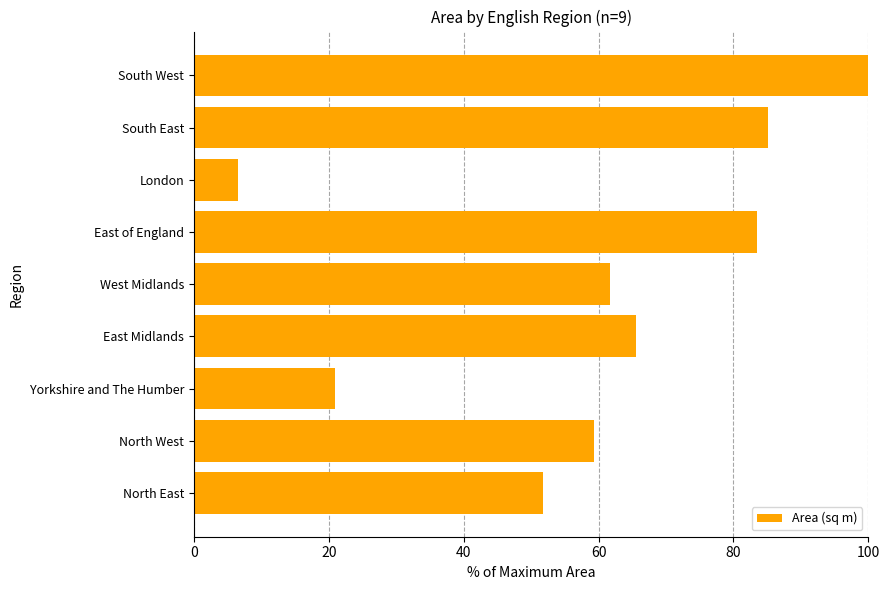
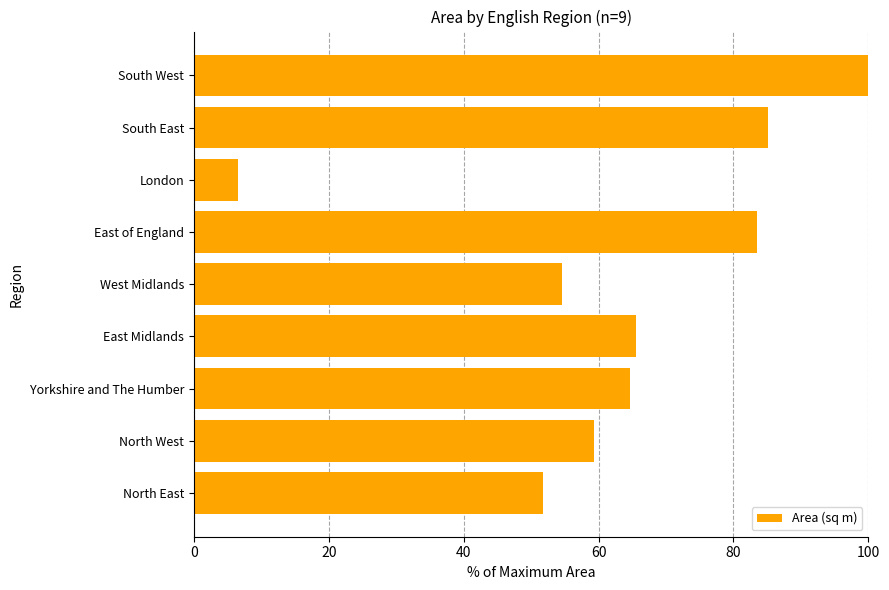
West Midlands: 62 -> 55
Yorkshire and The Humber: 21 -> 65
